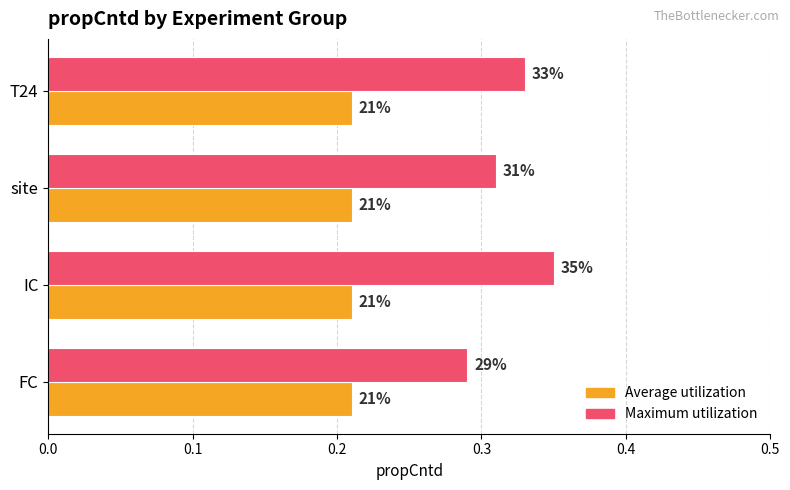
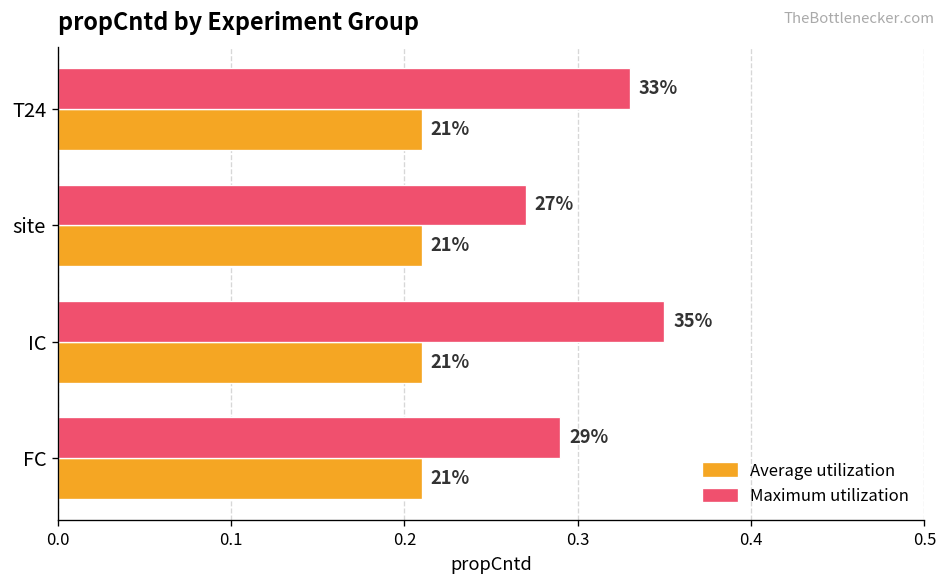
Maximum utilization, site: 31% -> 27%
